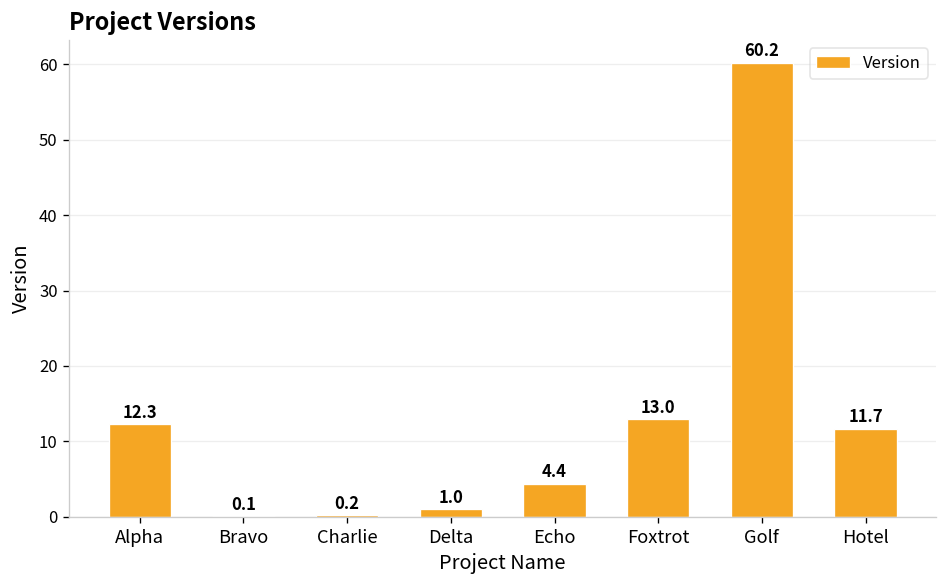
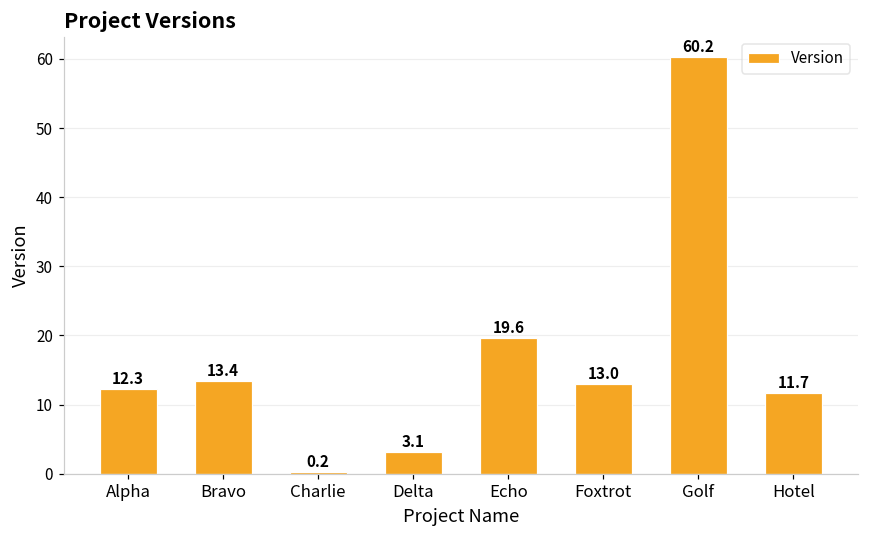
Bravo: 0.1 -> 13.4
Delta: 1.0 -> 3.1
Echo: 4.4 -> 19.6
